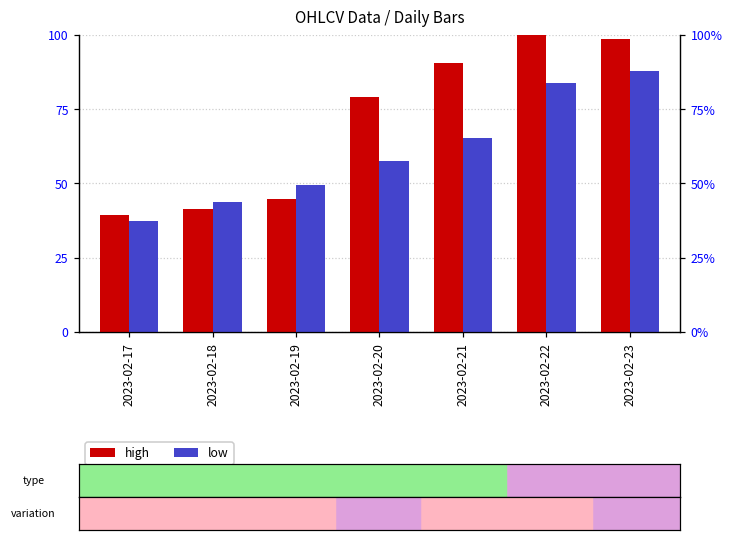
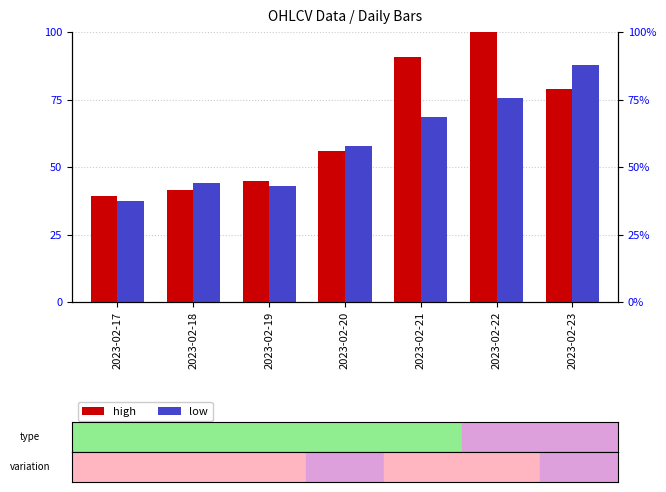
low, 2023-02-19: 49 -> 43
high, 2023-02-20: 79 -> 56
low, 2023-02-21: 65 -> 69
low, 2023-02-22: 84 -> 75
high, 2023-02-23: 99 -> 79
